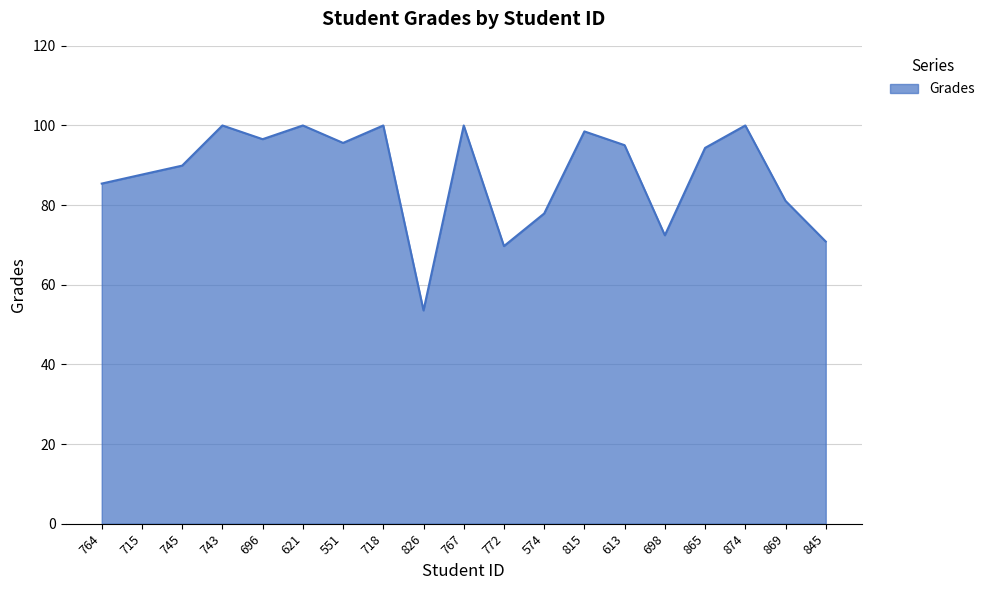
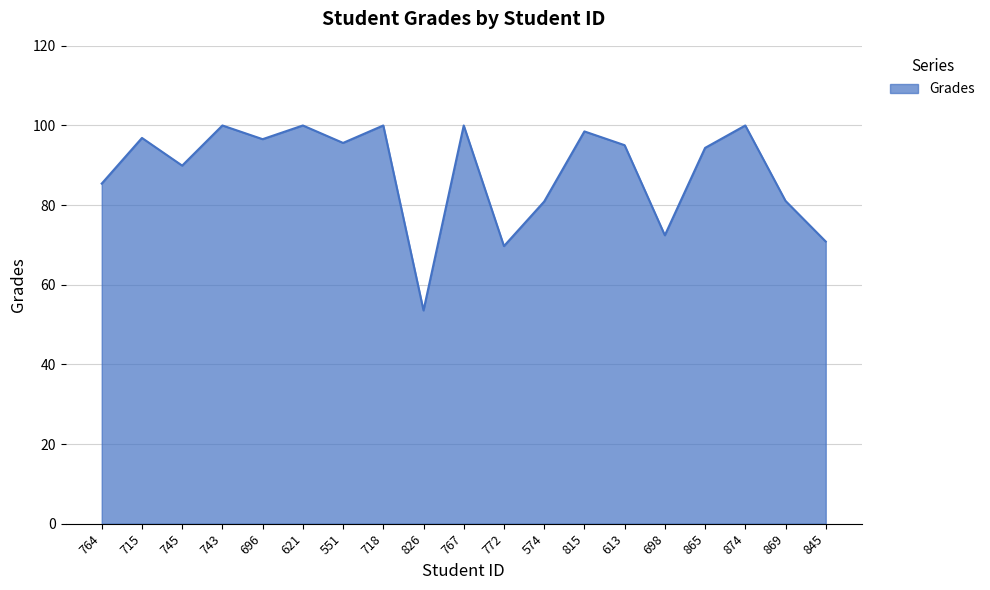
715: 88 -> 97
574: 78 -> 81
